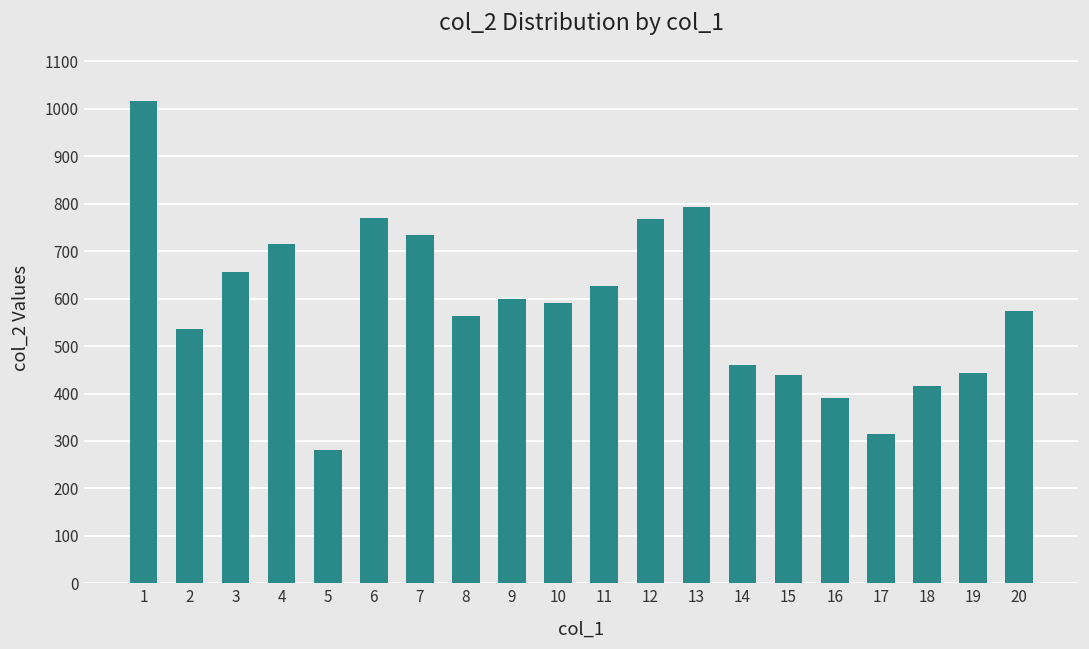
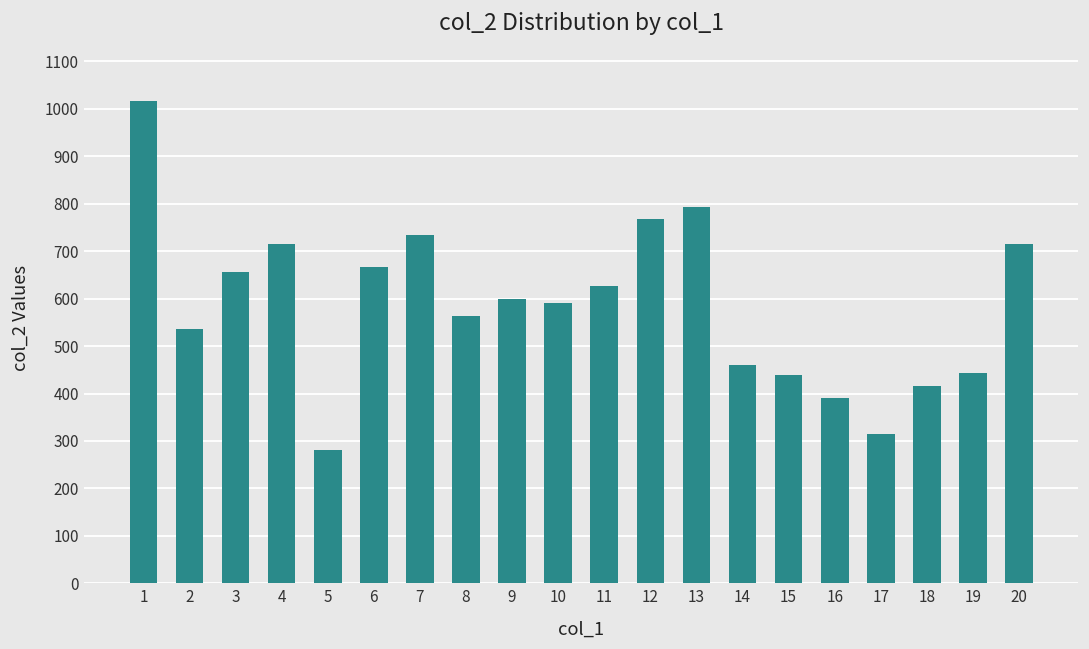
6: 770 -> 670
20: 580 -> 720
